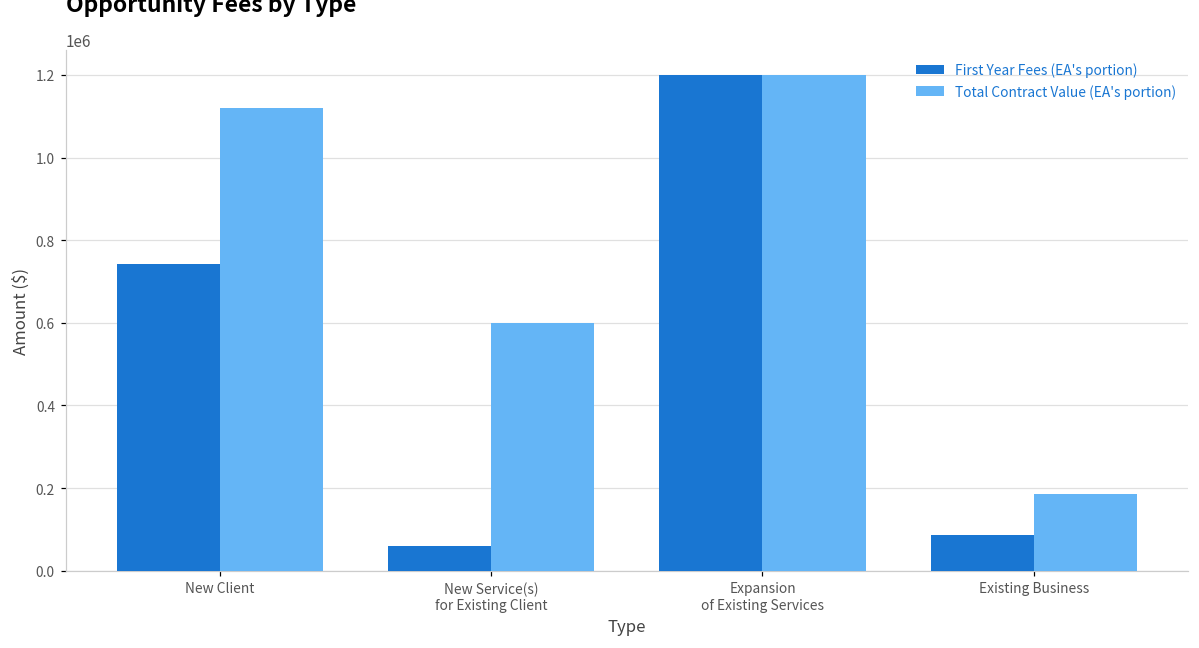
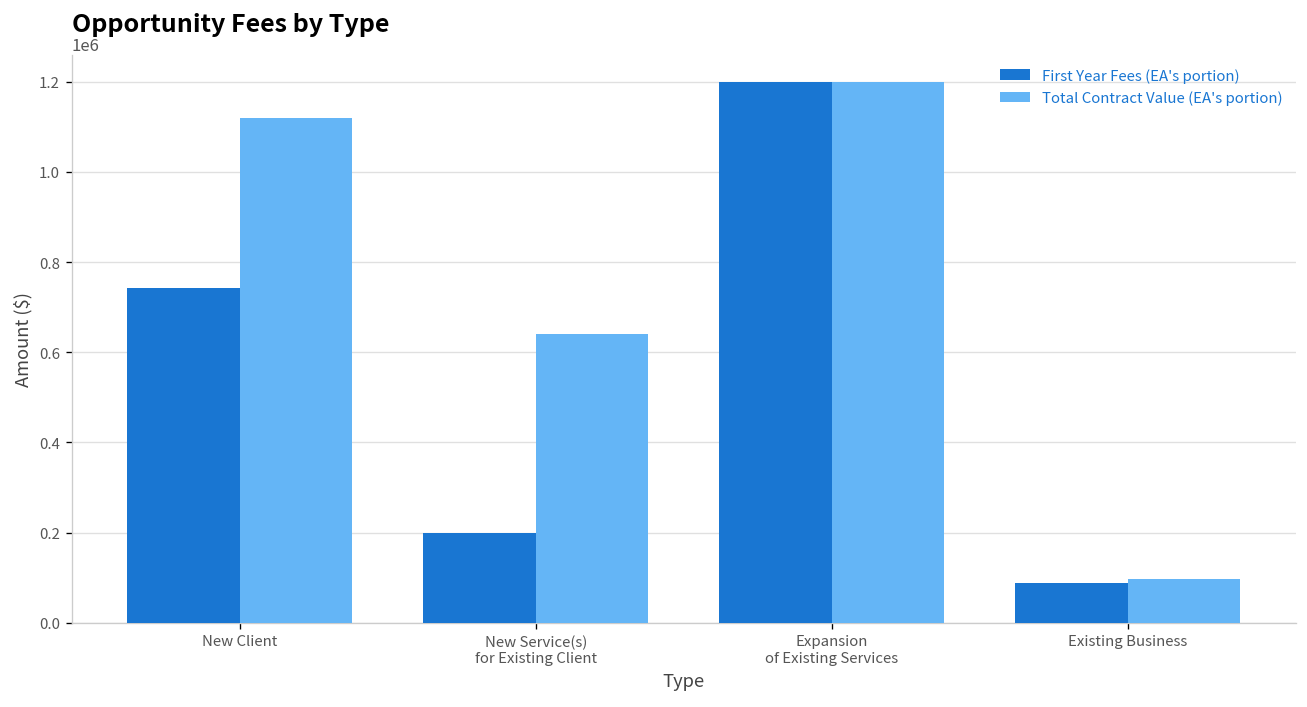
First Year Fees (EA's portion), New Service(s) for Existing Client: 60000 -> 200000
Total Contract Value (EA's portion), New Service(s) for Existing Client: 600000 -> 640000
Total Contract Value (EA's portion), Existing Business: 180000 -> 100000
